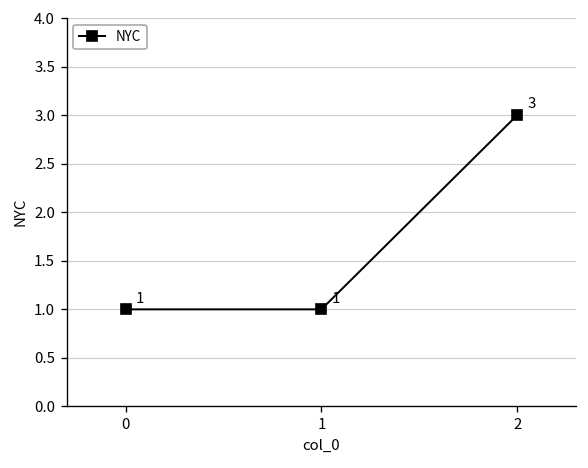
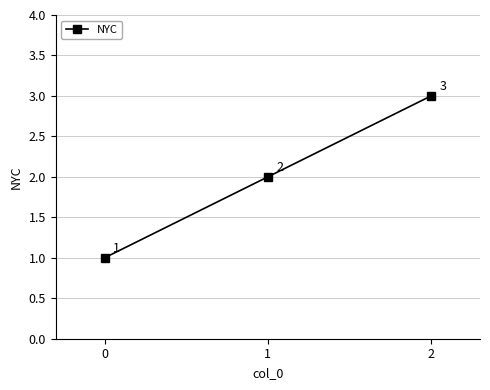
1: 1 -> 2
